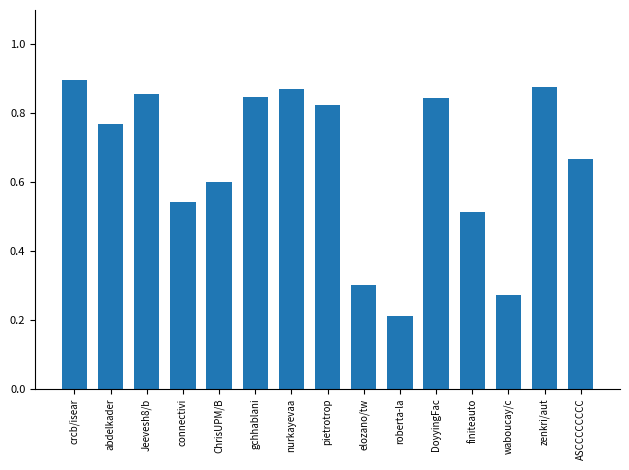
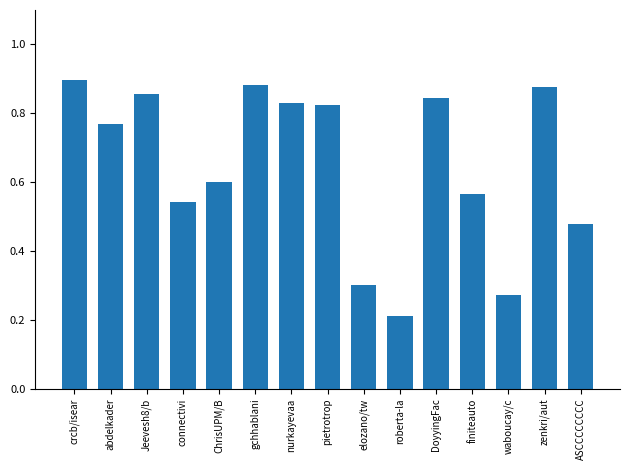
gchhablani: 0.85 -> 0.88
nurkayevaa: 0.87 -> 0.83
finiteauto: 0.51 -> 0.56
ASCCCCCCCC: 0.67 -> 0.48
